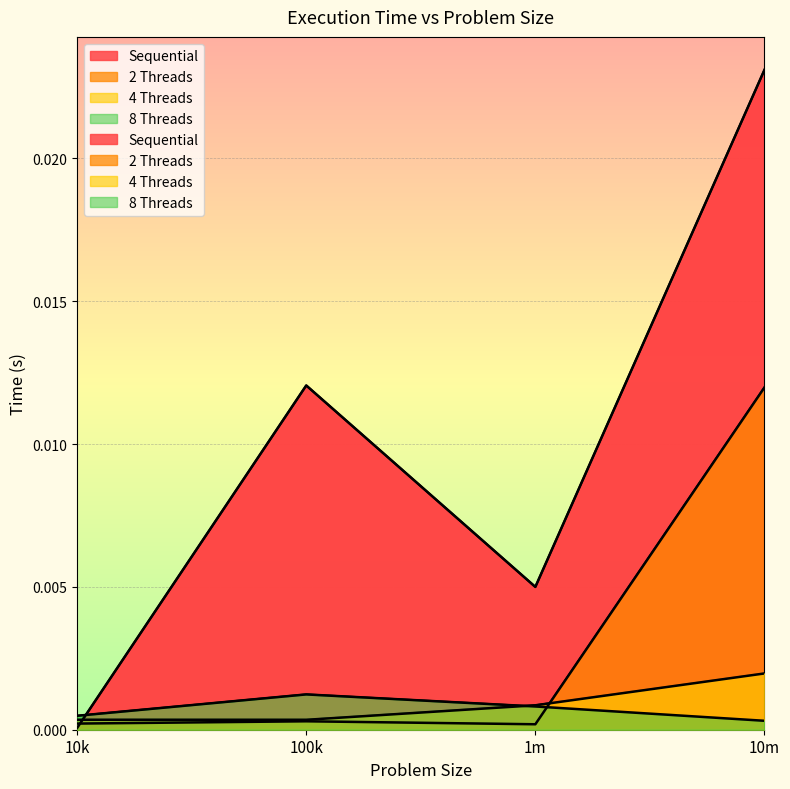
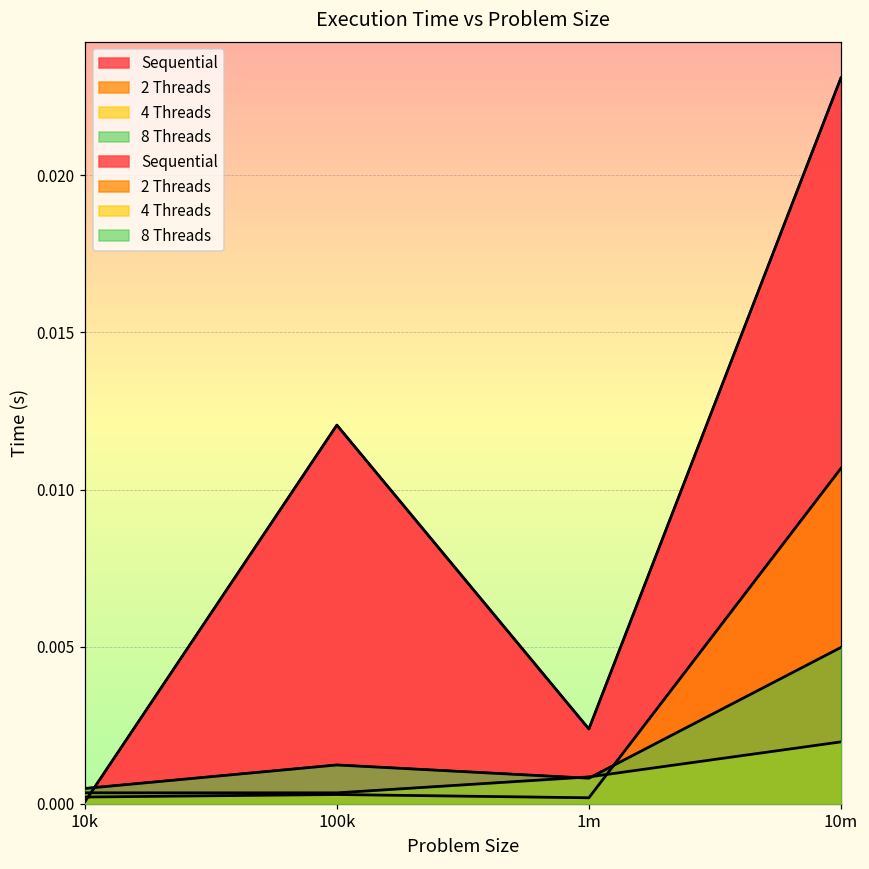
Sequential, 1m: 0.0050 -> 0.0024
2 Threads, 10m: 0.0120 -> 0.0107
8 Threads, 10m: 0.0003 -> 0.0050
